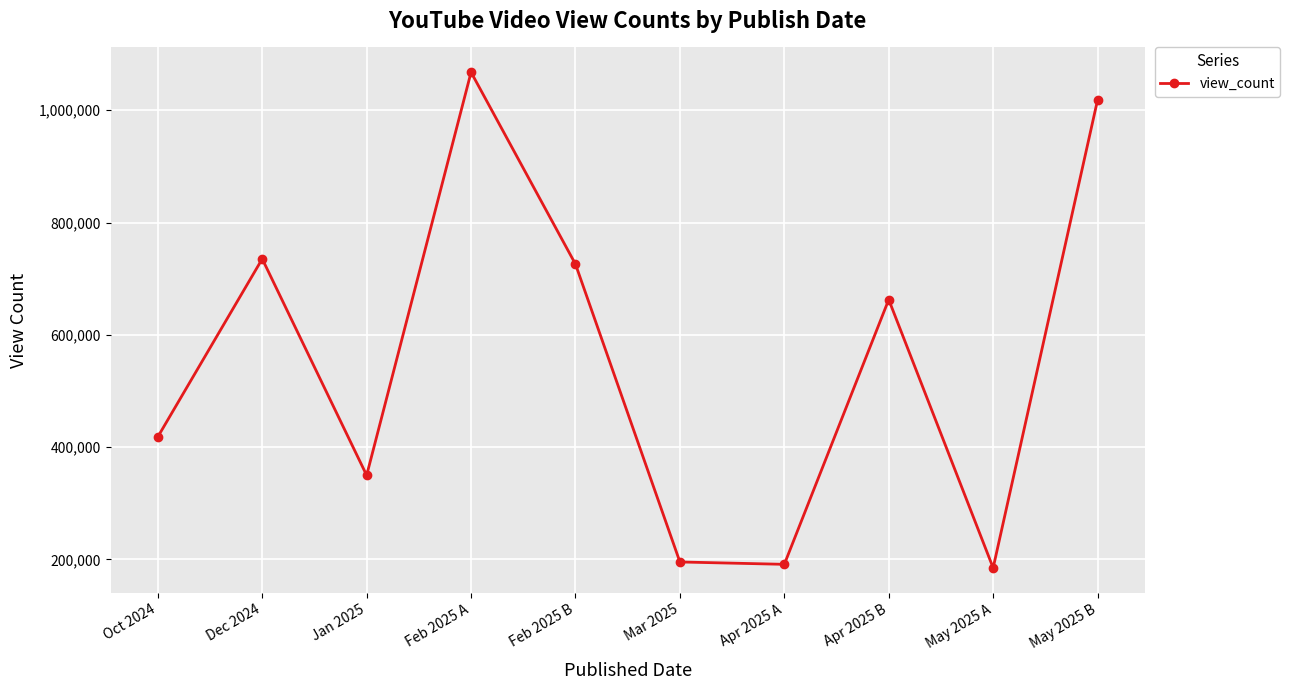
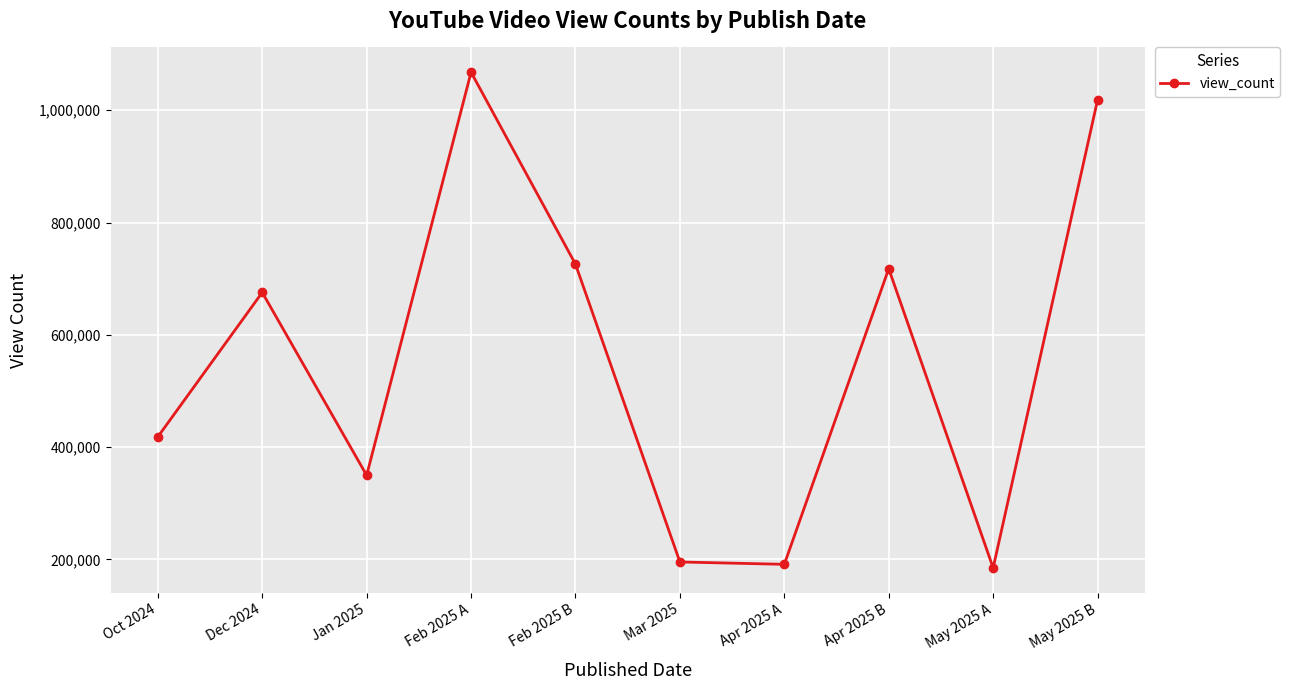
Dec 2024: 740,000 -> 680,000
Apr 2025 B: 660,000 -> 720,000
